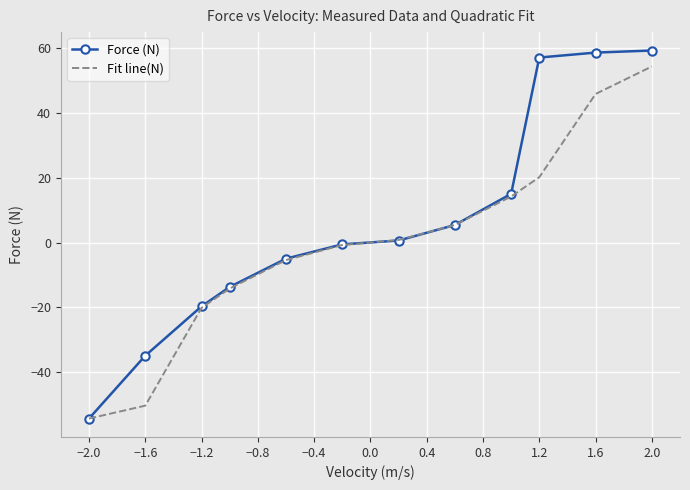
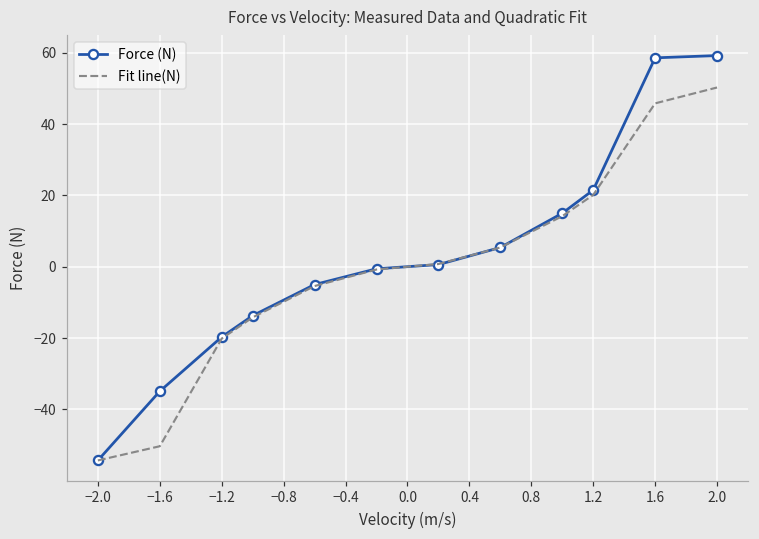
Force (N), 1.2: 57 -> 22
Fit line(N), 2.0: 54 -> 50
